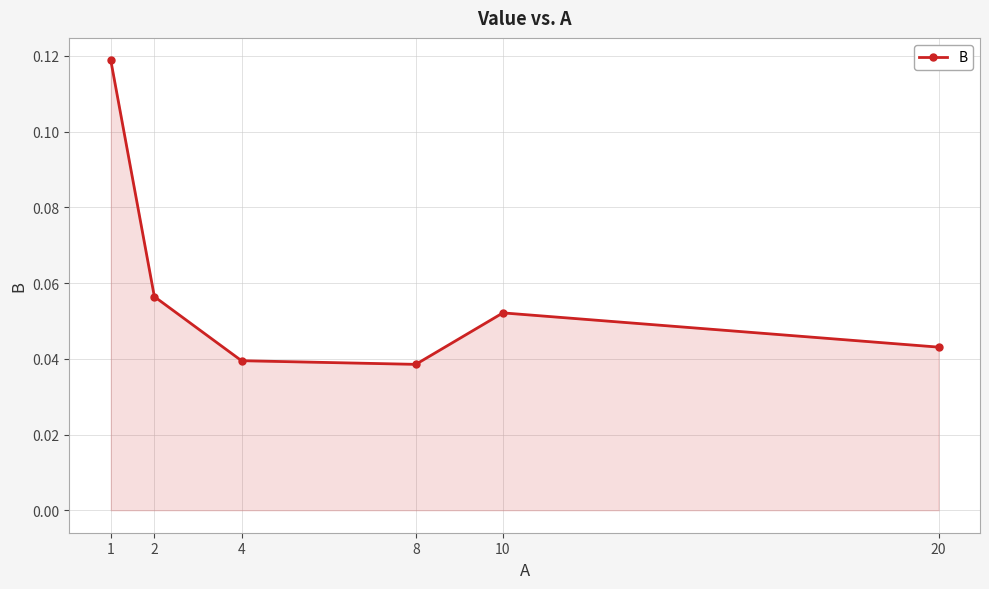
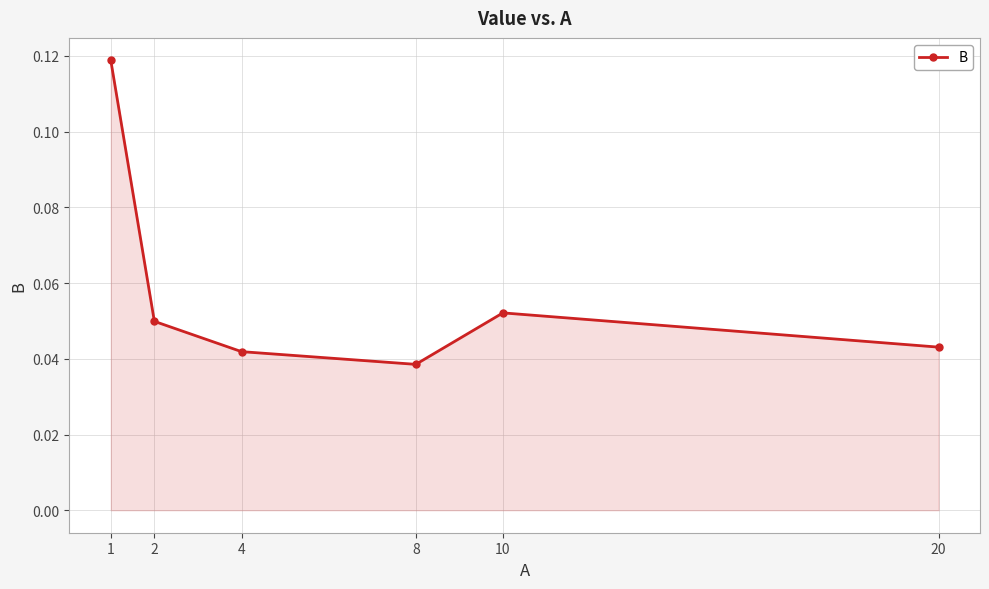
2: 0.056 -> 0.050
4: 0.039 -> 0.042
